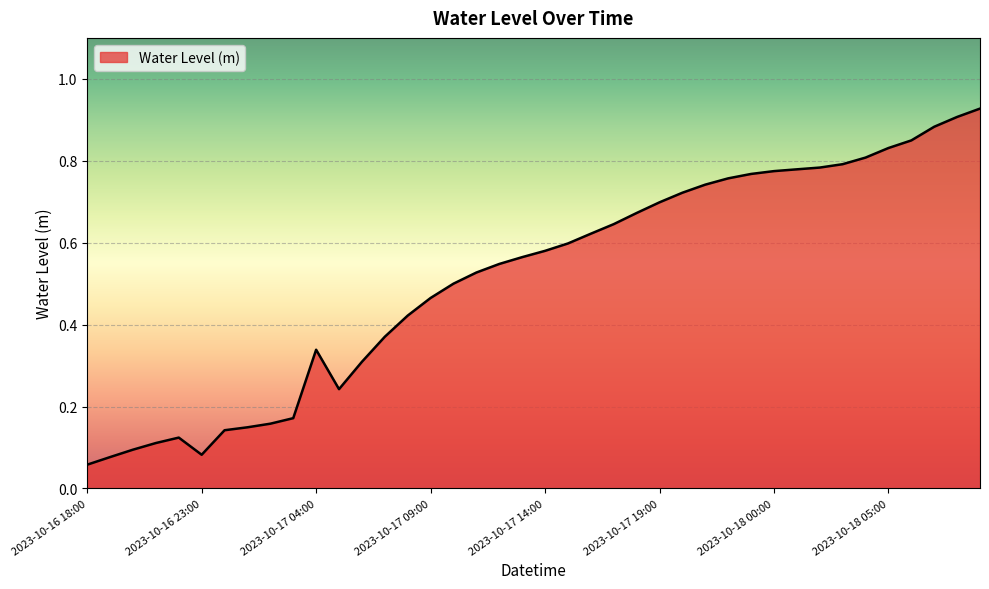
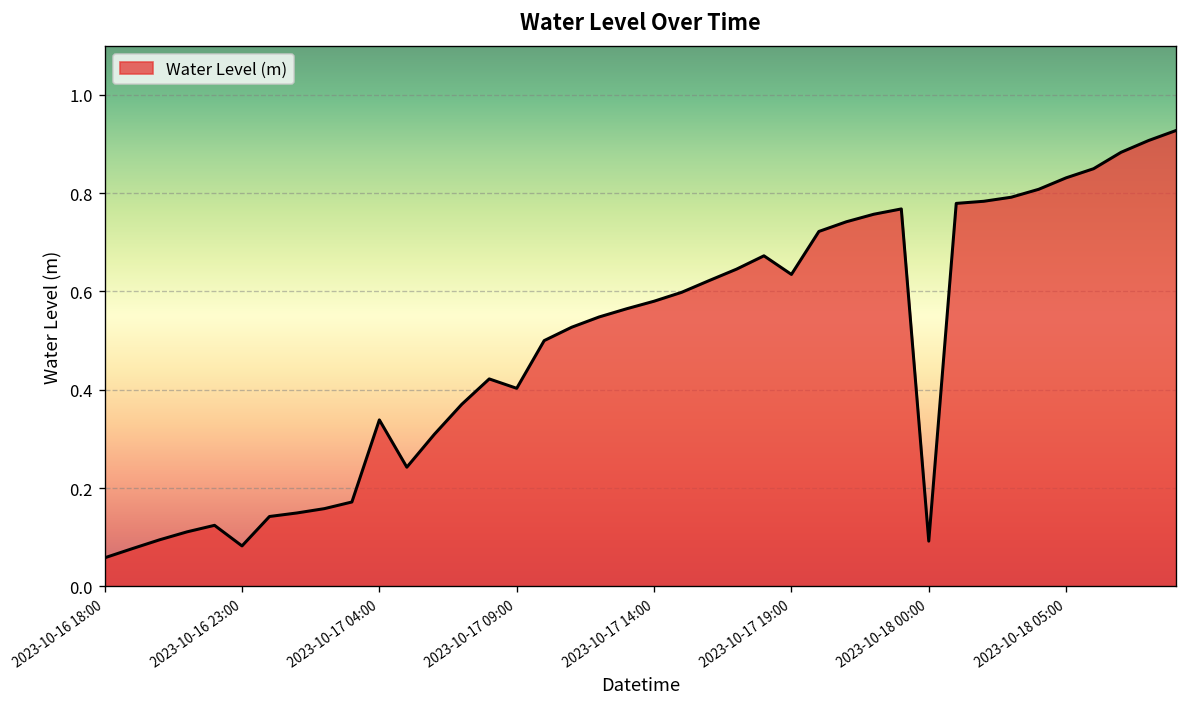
2023-10-17 09:00: 0.46 -> 0.40
2023-10-17 19:00: 0.70 -> 0.63
2023-10-18 00:00: 0.77 -> 0.09
